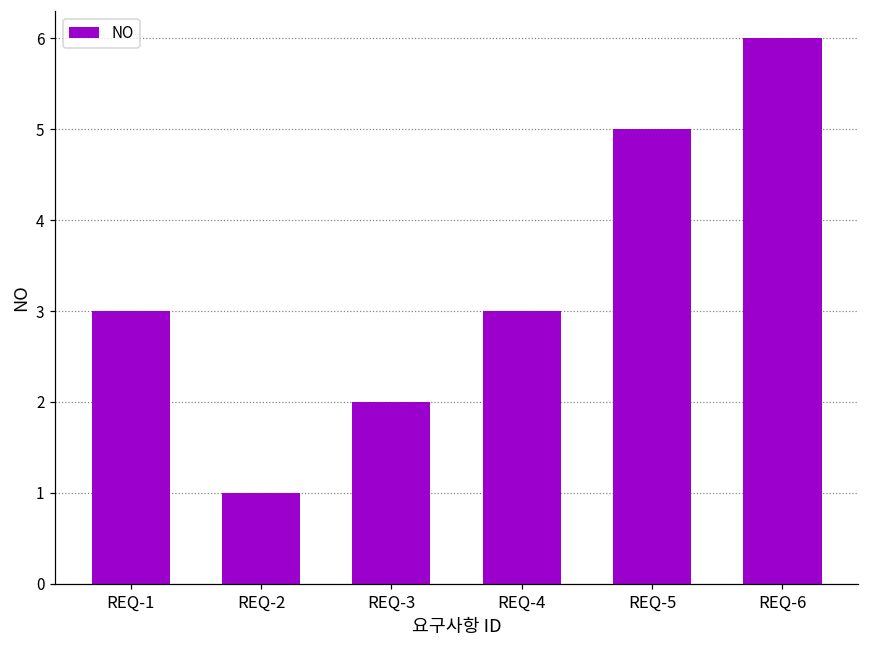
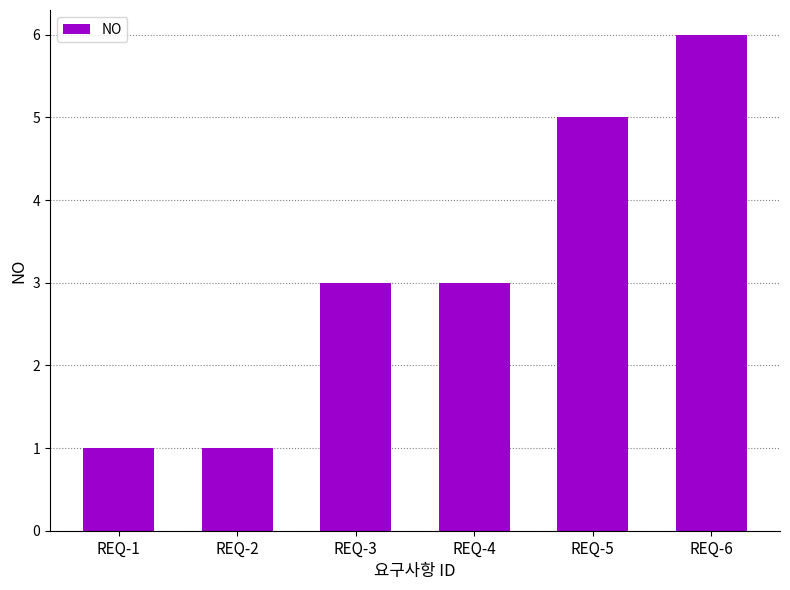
REQ-1: 3 -> 1
REQ-3: 2 -> 3
